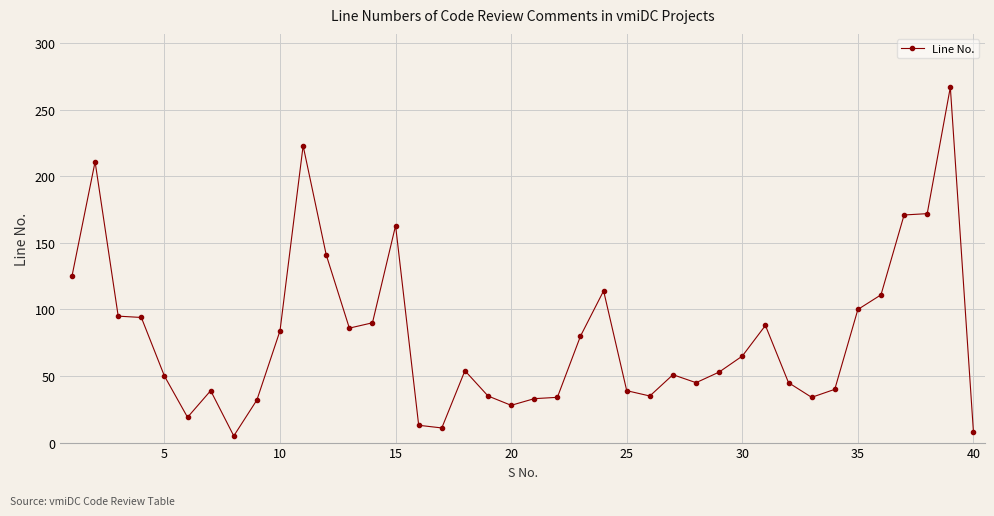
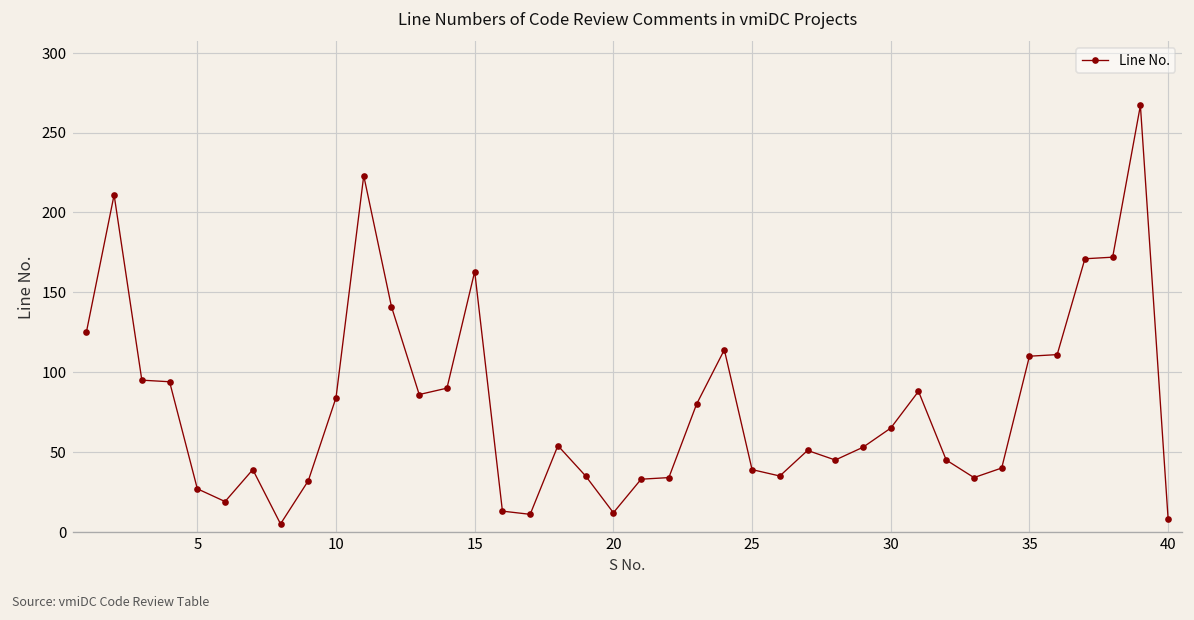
5: 50 -> 27
20: 28 -> 12
35: 100 -> 110
